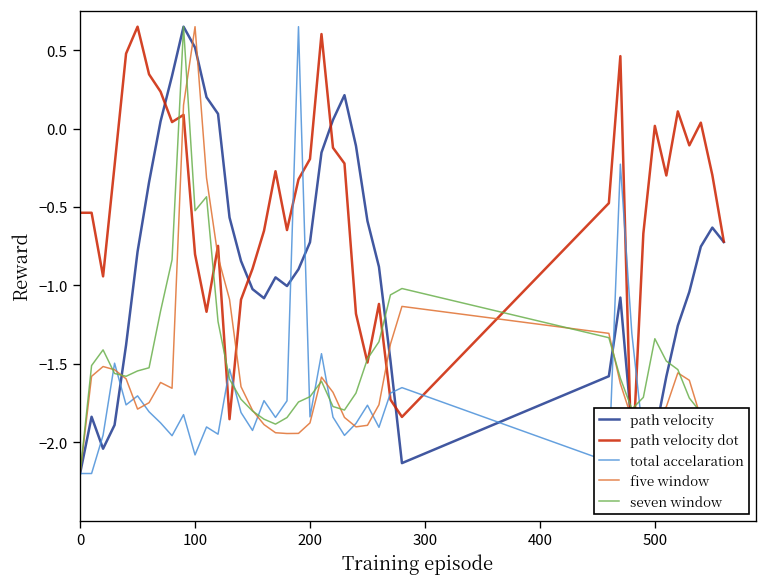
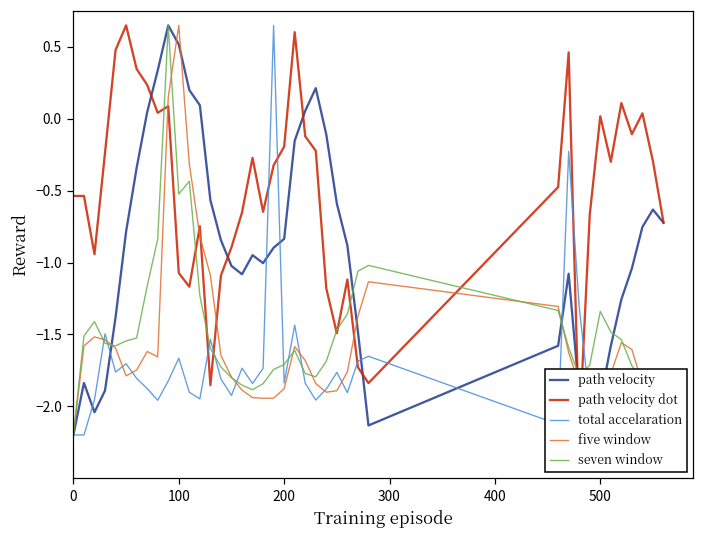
path velocity dot, 100: -0.80 -> -1.07
total accelaration, 100: -2.08 -> -1.67
path velocity, 200: -0.73 -> -0.84
